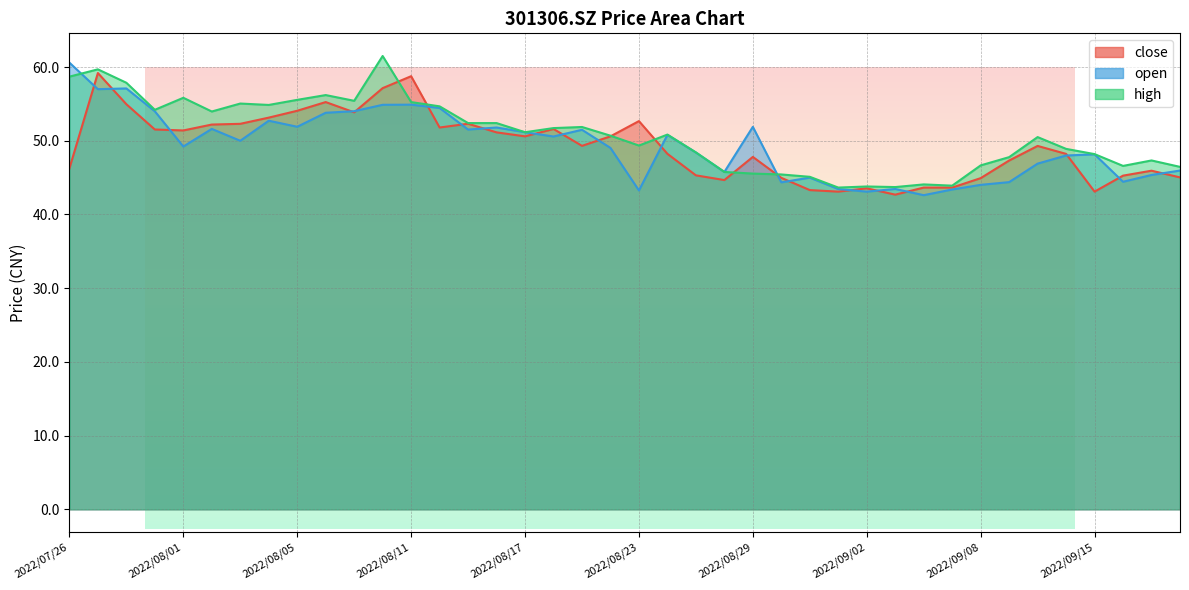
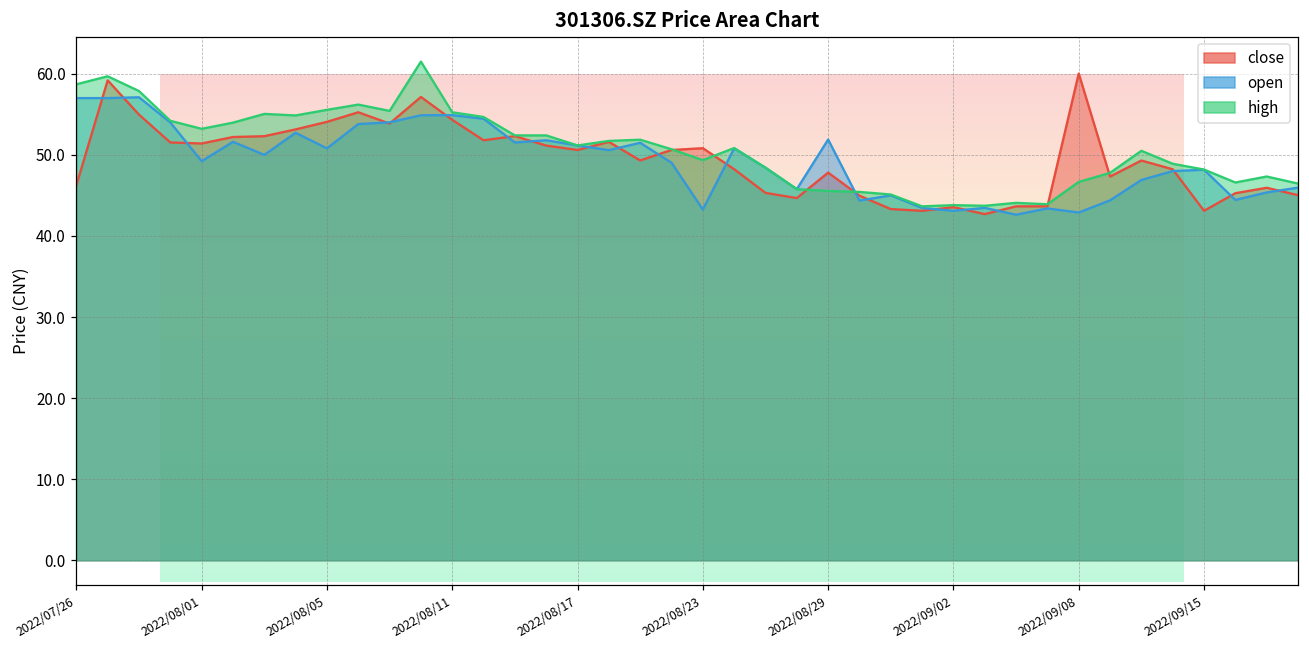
open, 2022/07/26: 61 -> 57
high, 2022/08/01: 56 -> 53
open, 2022/08/05: 52 -> 51
close, 2022/08/11: 59 -> 54
close, 2022/08/23: 53 -> 51
close, 2022/09/08: 45 -> 60
open, 2022/09/08: 44 -> 43
